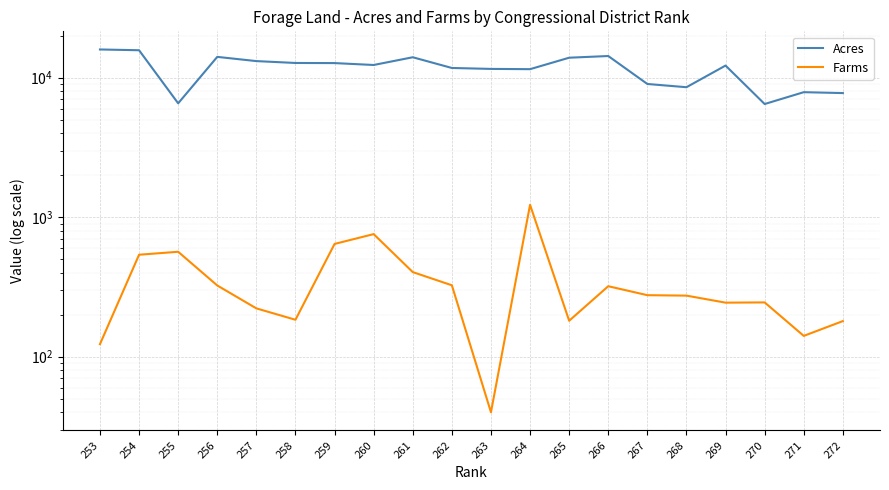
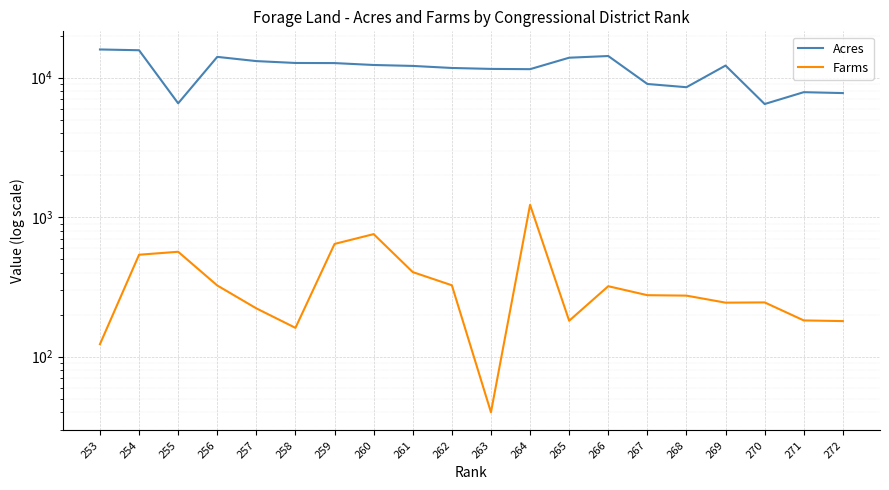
Farms, 258: 180 -> 160
Acres, 261: 14000 -> 12000
Farms, 271: 140 -> 180
